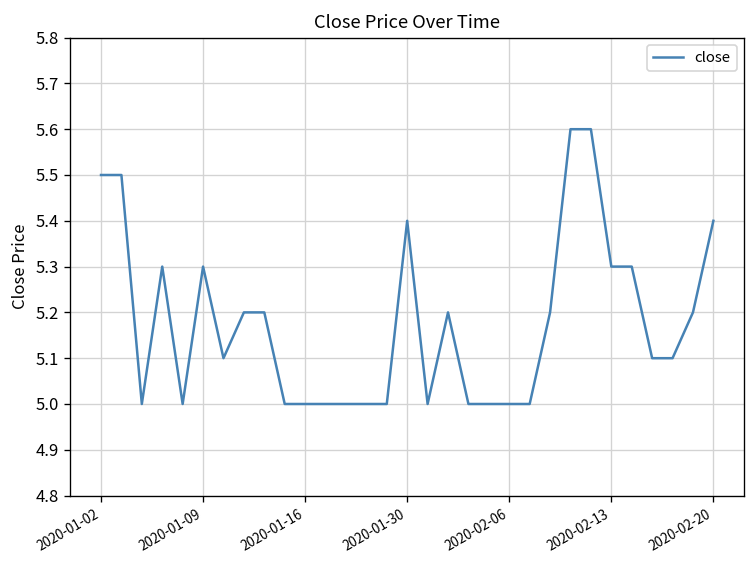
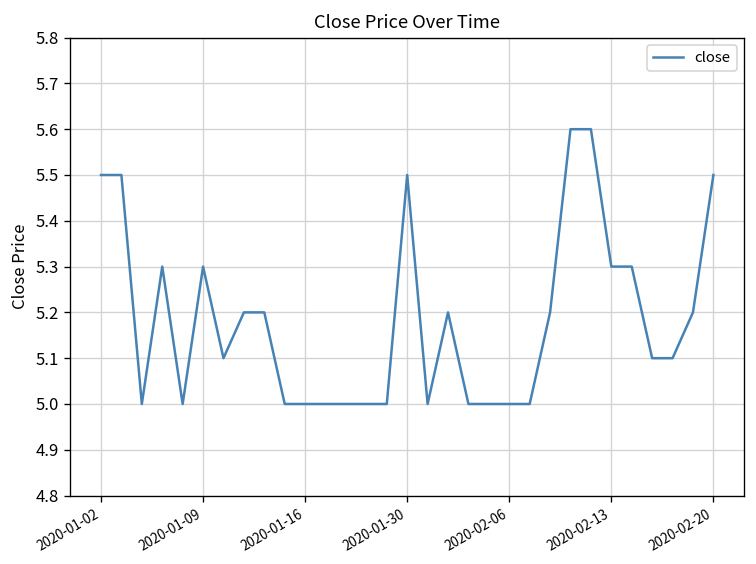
2020-01-30: 5.4 -> 5.5
2020-02-20: 5.4 -> 5.5
